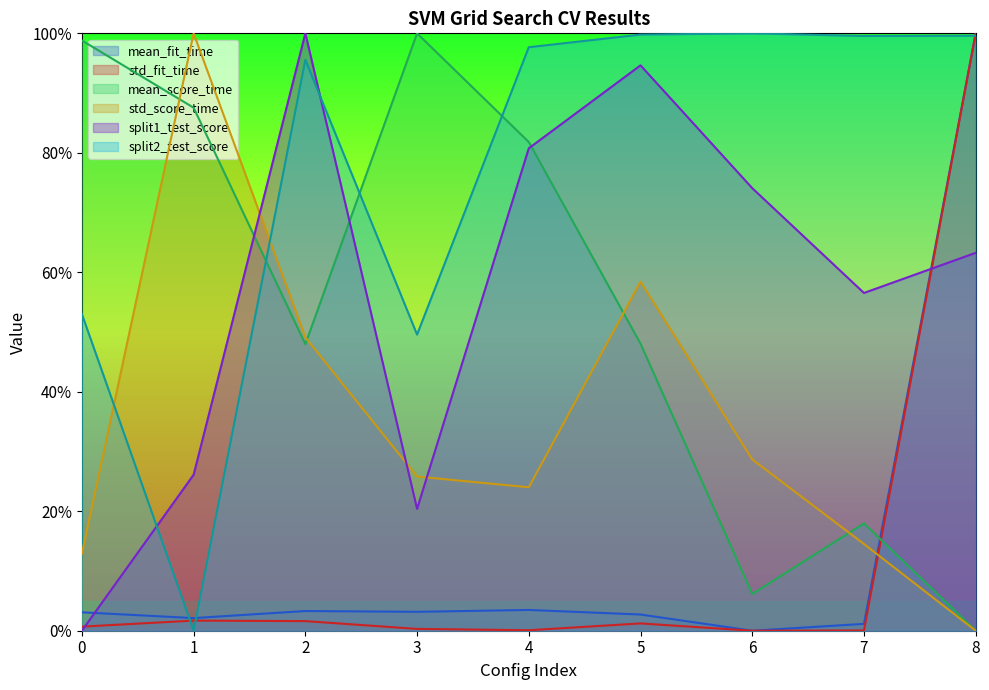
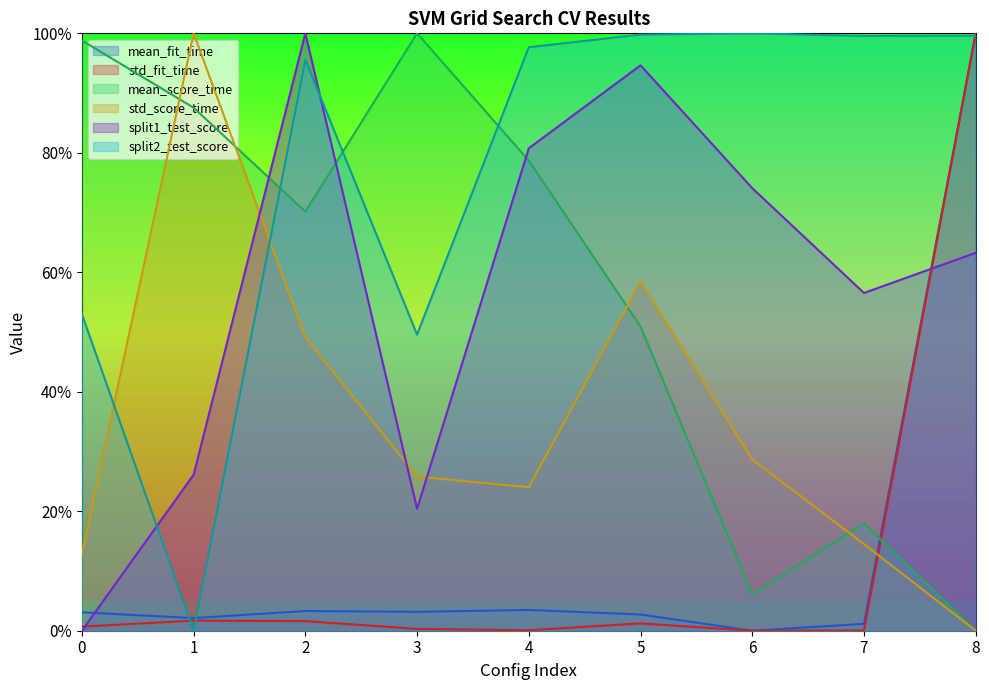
mean_score_time, 2: 48% -> 70%
mean_score_time, 4: 82% -> 79%
mean_score_time, 5: 48% -> 51%
